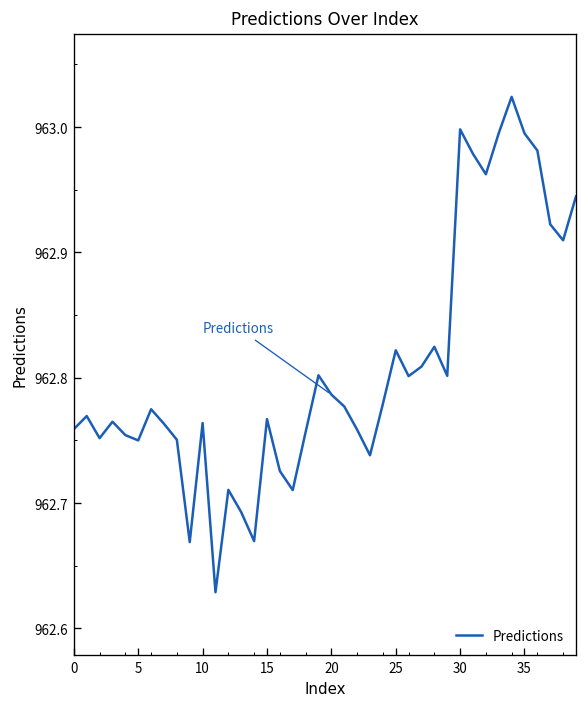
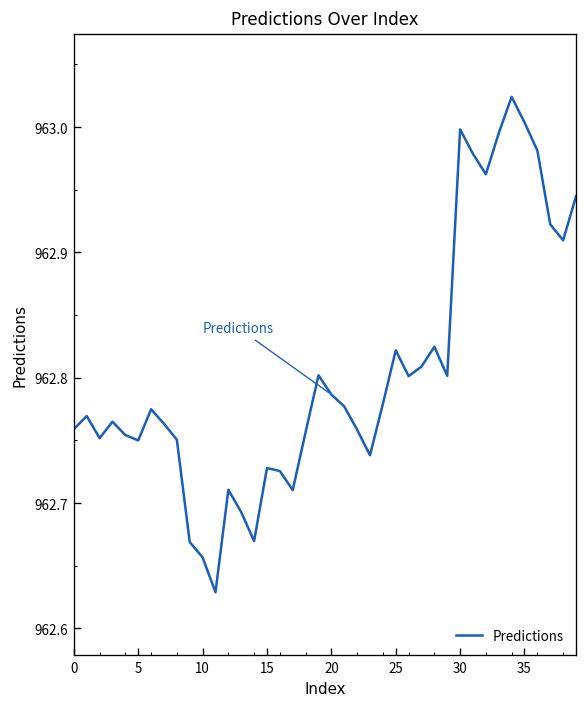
10: 962.764 -> 962.657
15: 962.767 -> 962.728
35: 962.995 -> 963.004
